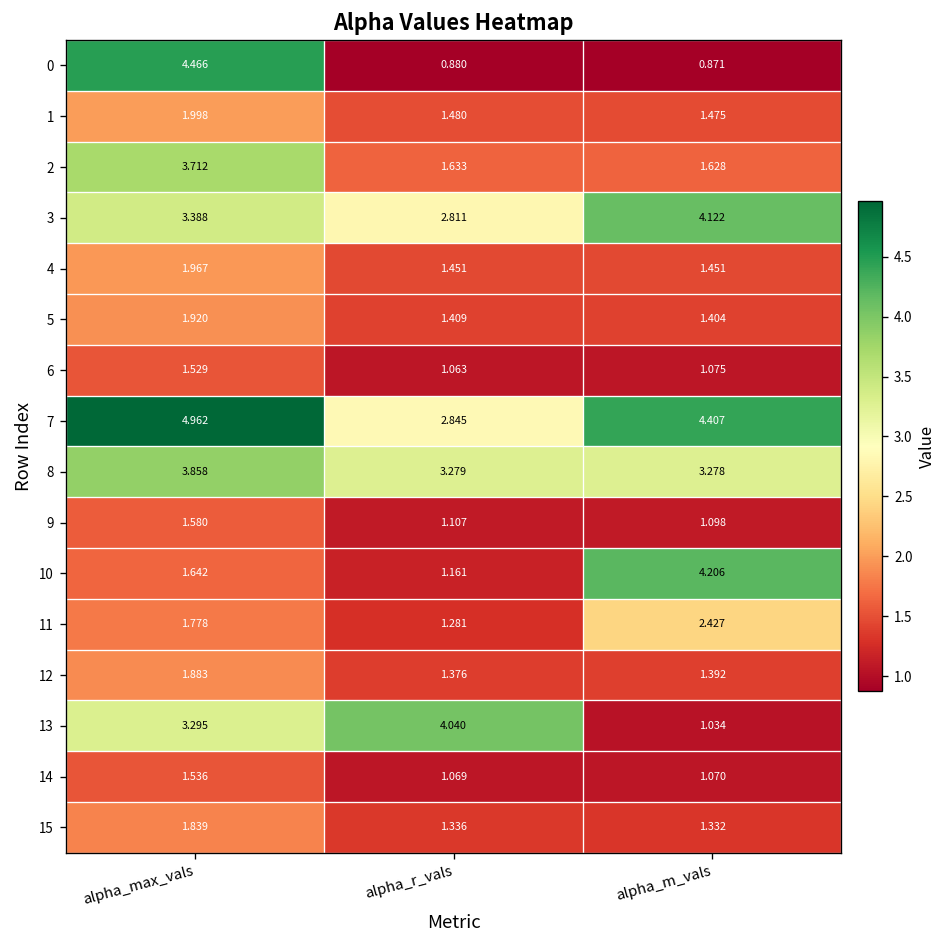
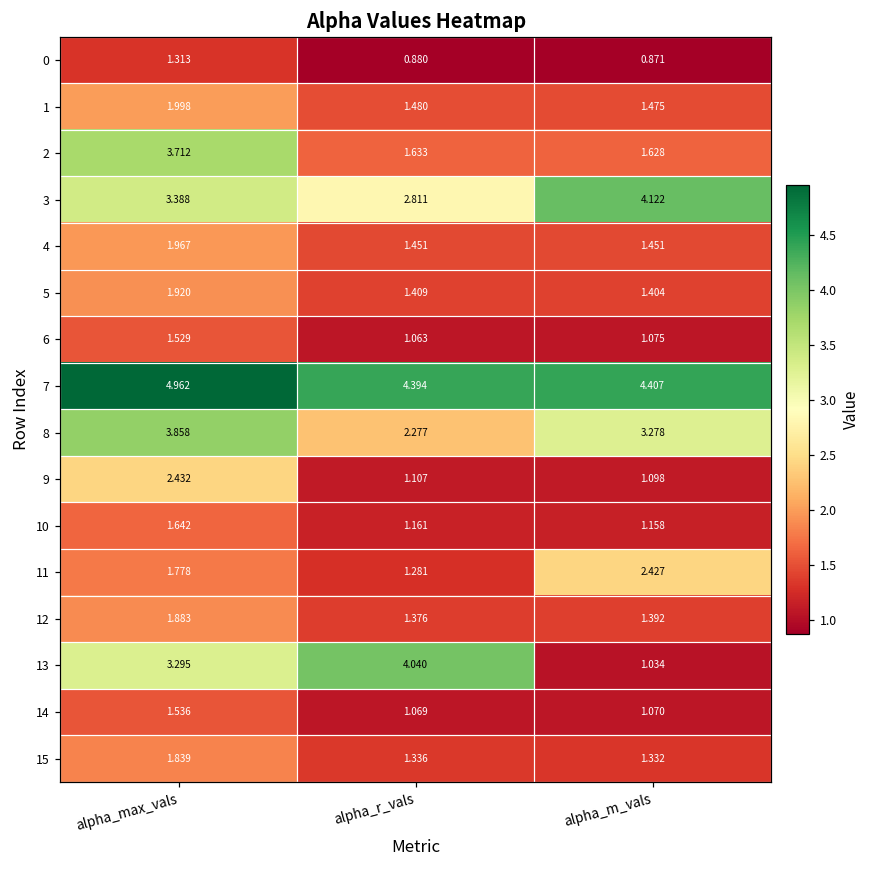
0, alpha_max_vals: 4.466 -> 1.313
7, alpha_r_vals: 2.845 -> 4.394
8, alpha_r_vals: 3.279 -> 2.277
9, alpha_max_vals: 1.580 -> 2.432
10, alpha_m_vals: 4.206 -> 1.158
